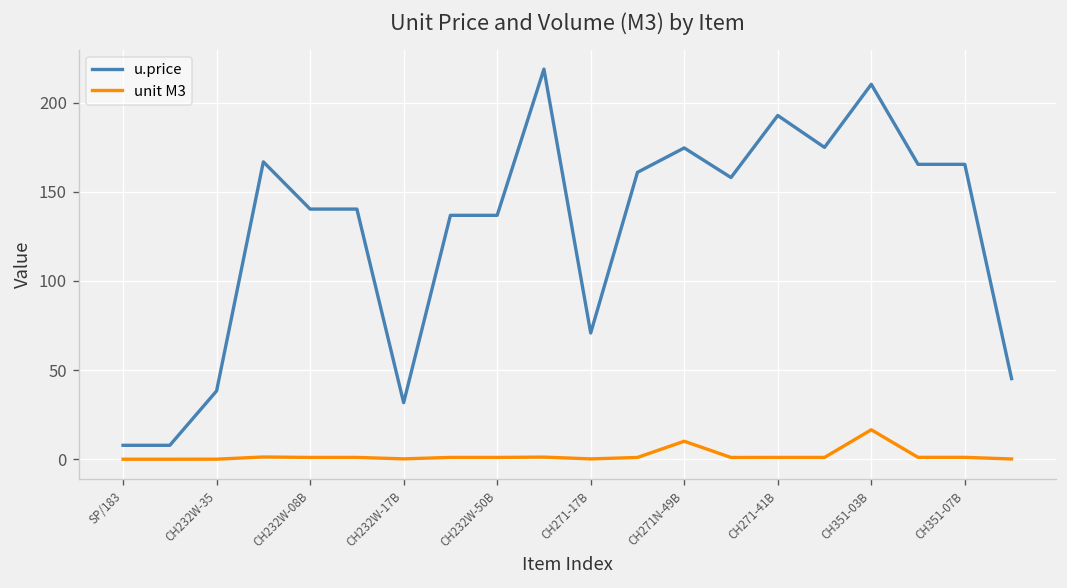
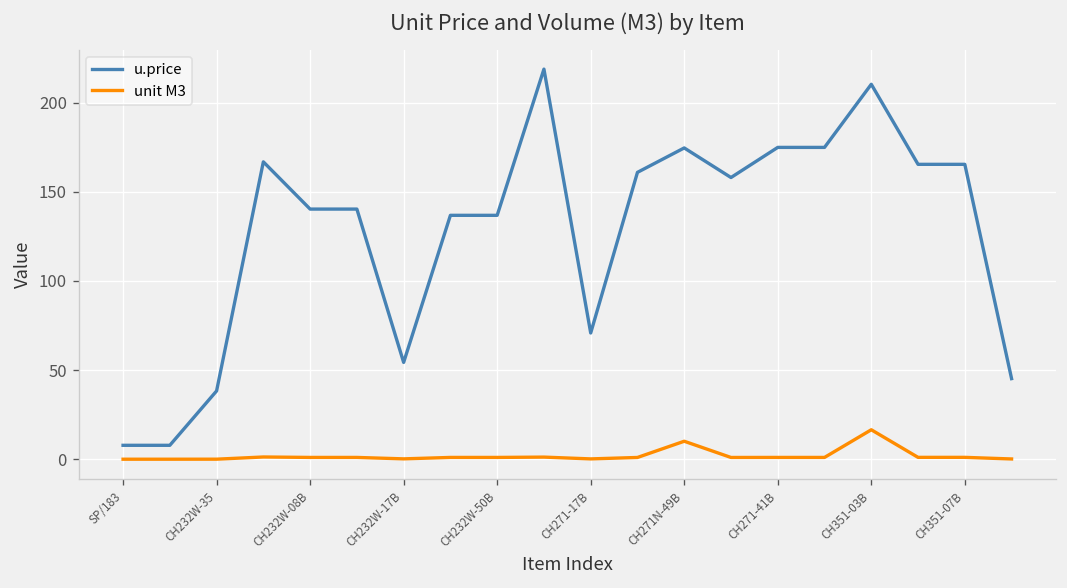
u.price, CH232W-17B: 32 -> 54
u.price, CH271-41B: 193 -> 175
